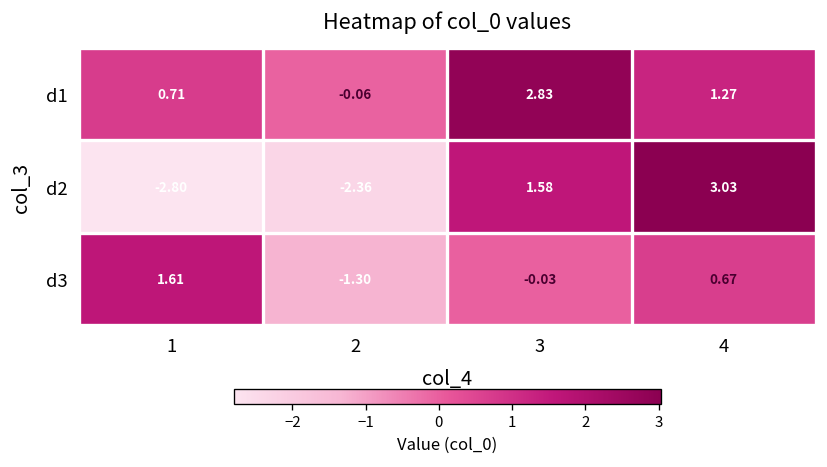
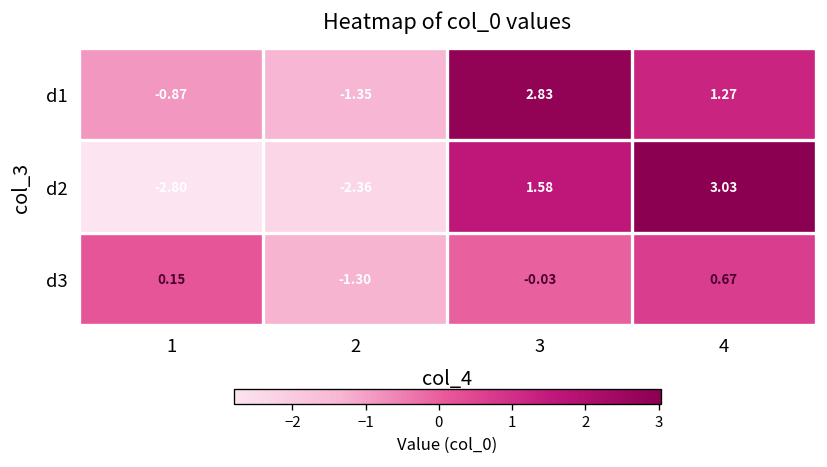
d1, 1: 0.71 -> -0.87
d1, 2: -0.06 -> -1.35
d3, 1: 1.61 -> 0.15
